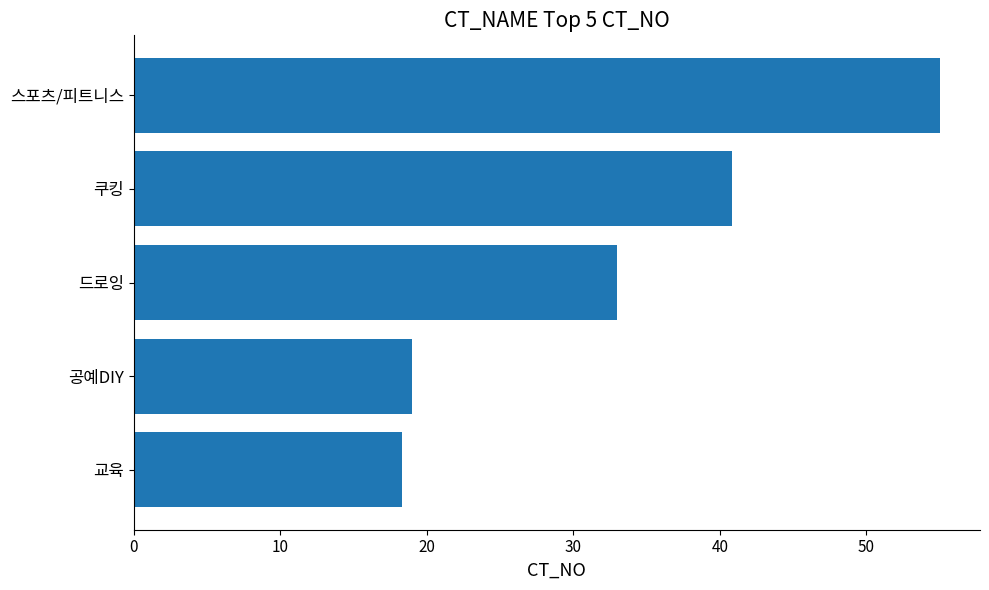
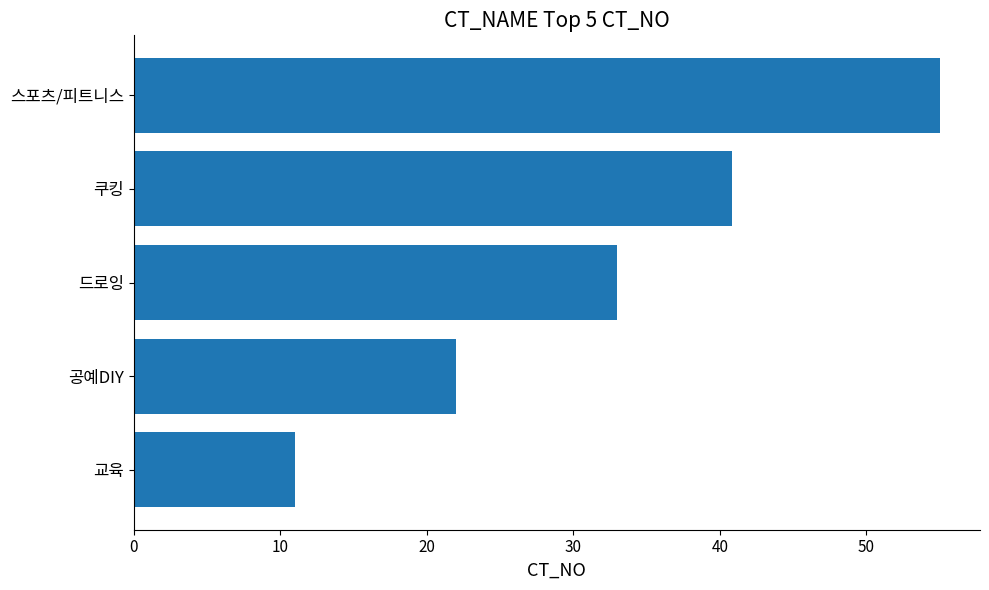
공예DIY: 19 -> 22
교육: 18.3 -> 11.0
